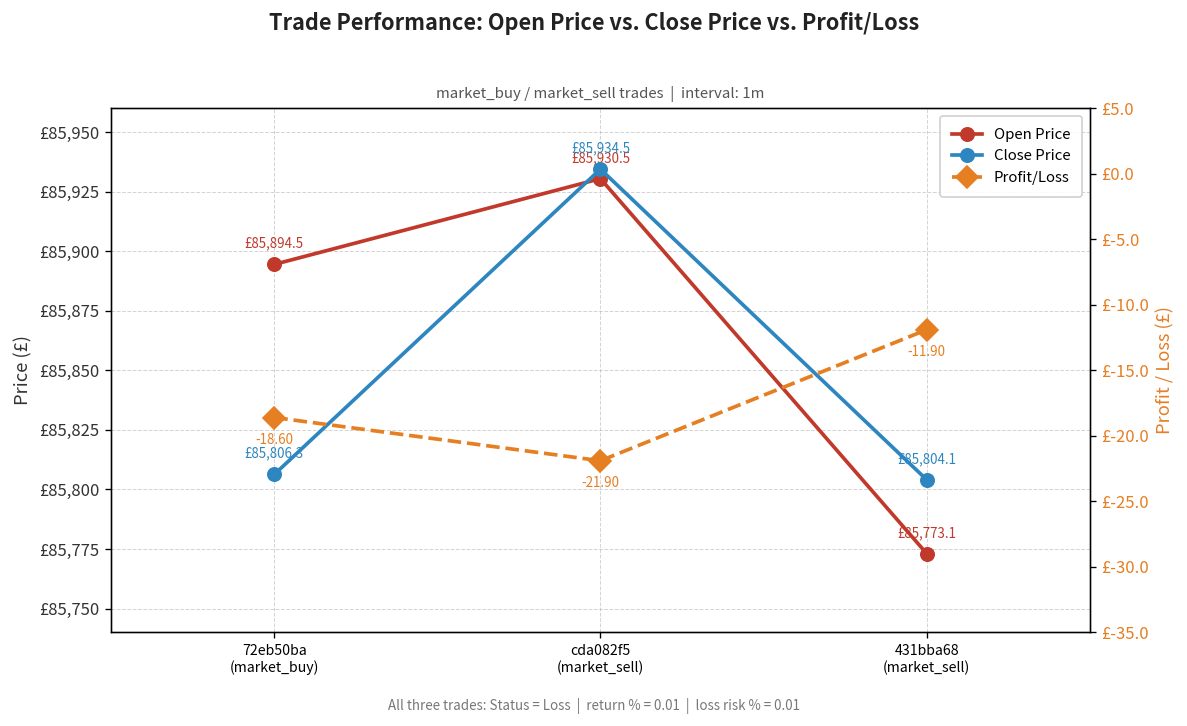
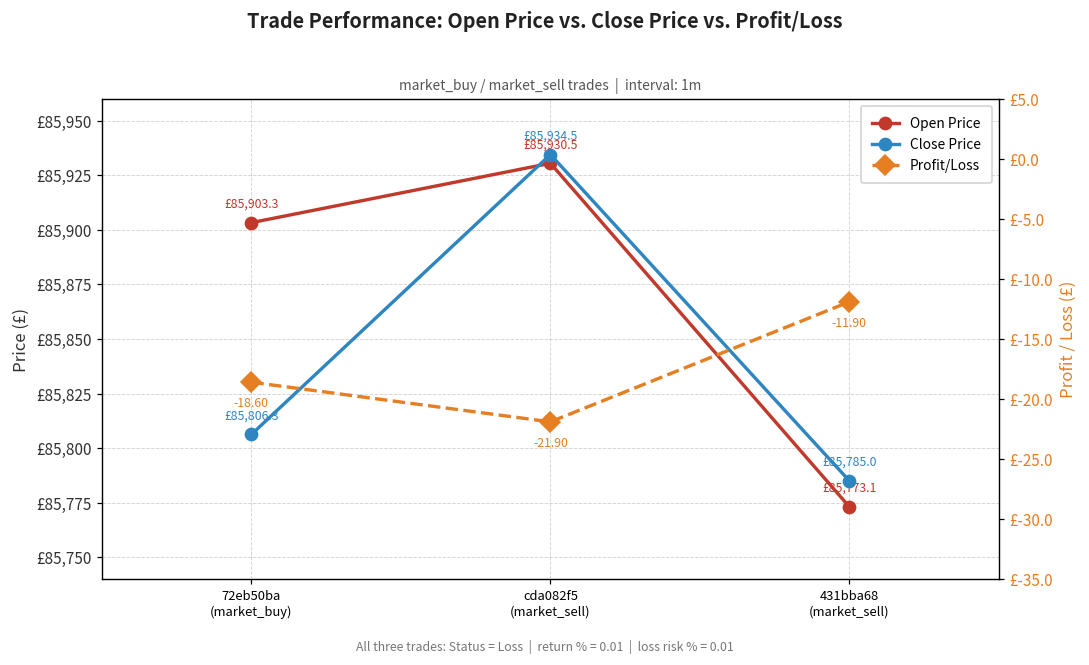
Open Price, 72eb50ba (market_buy): £85,894.5 -> £85,903.3
Close Price, 431bba68 (market_sell): £85,804.1 -> £85,785.0
